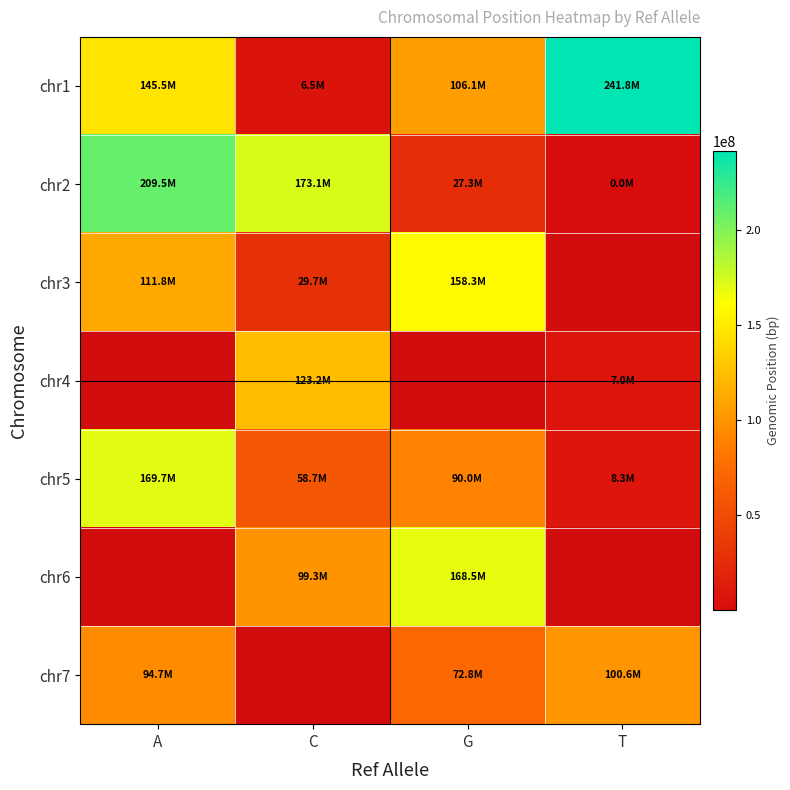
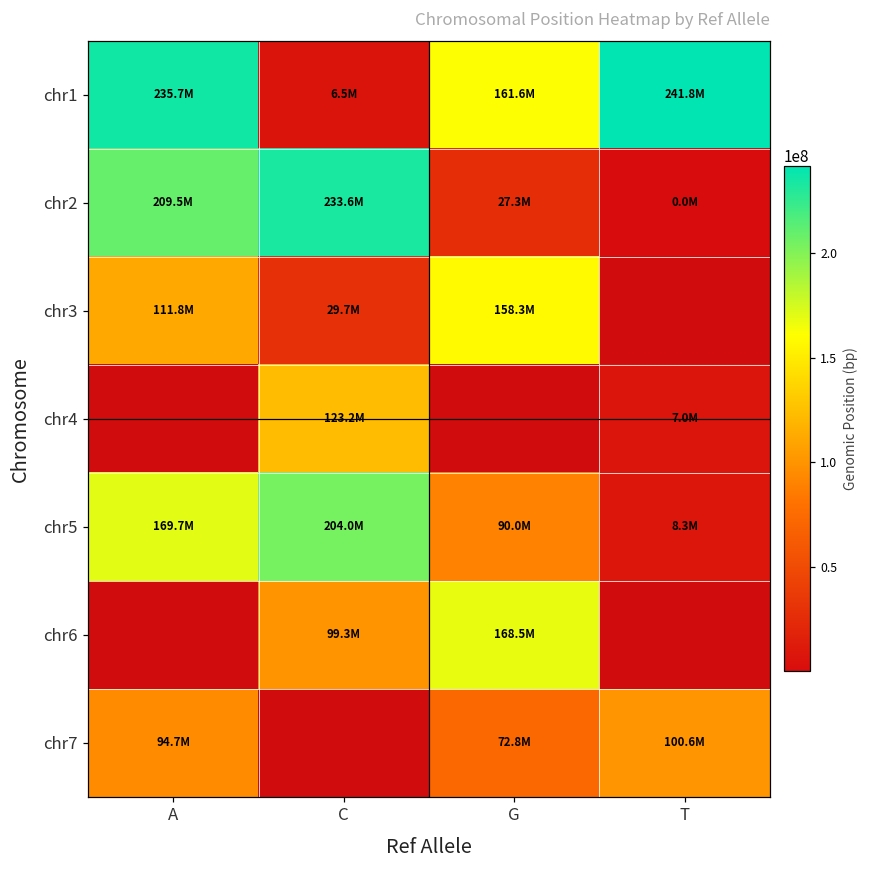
chr1, A: 145.5M -> 235.7M
chr1, G: 106.1M -> 161.6M
chr2, C: 173.1M -> 233.6M
chr5, C: 58.7M -> 204.0M
